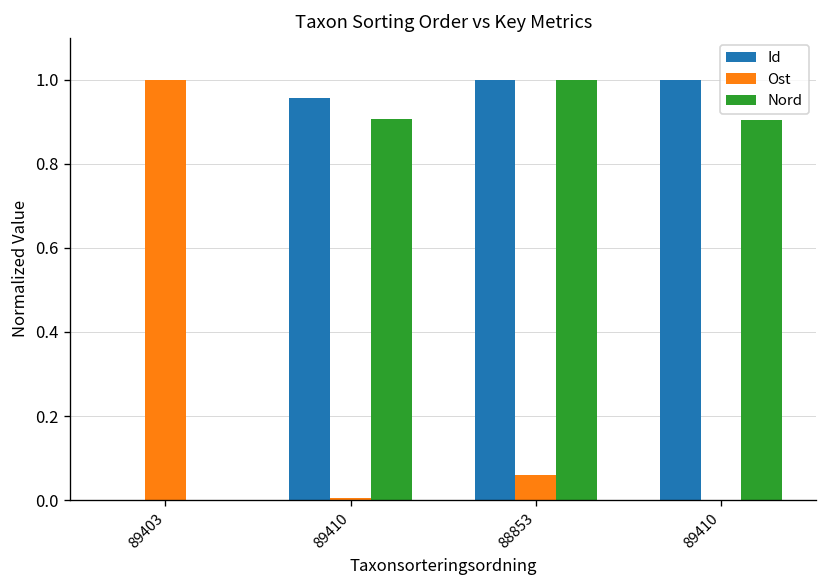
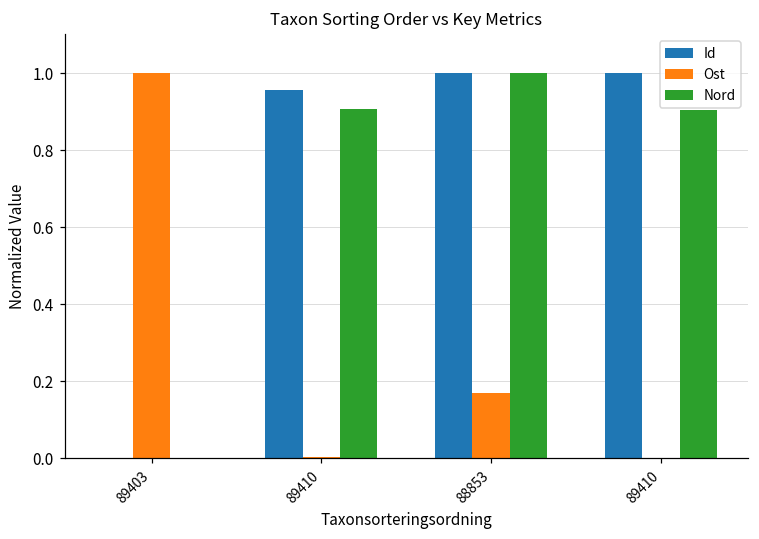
Ost, 88853: 0.06 -> 0.17
